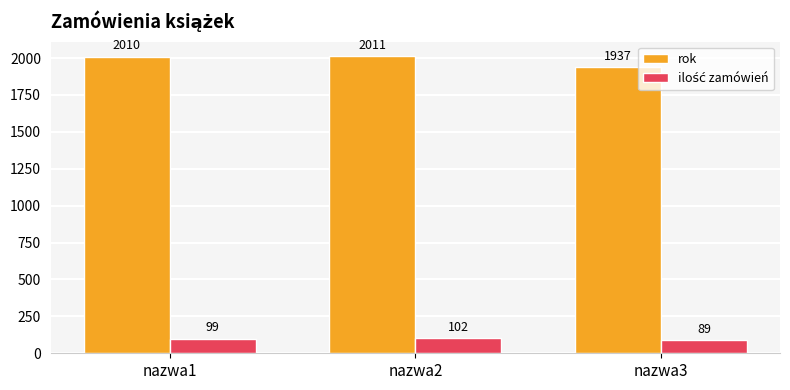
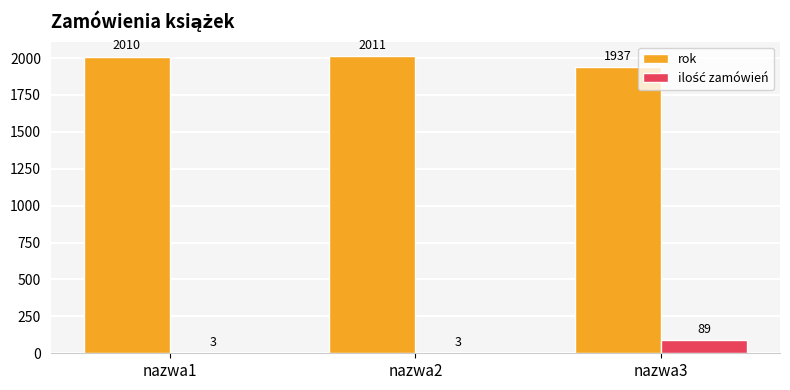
ilość zamówień, nazwa1: 99 -> 3
ilość zamówień, nazwa2: 102 -> 3
